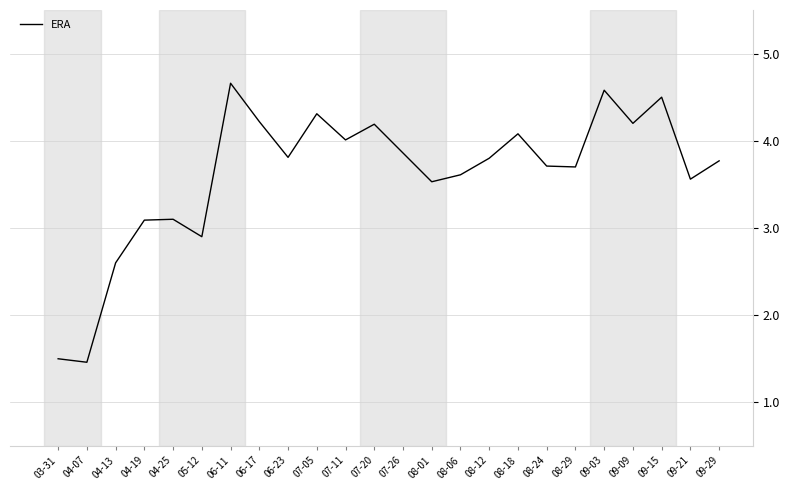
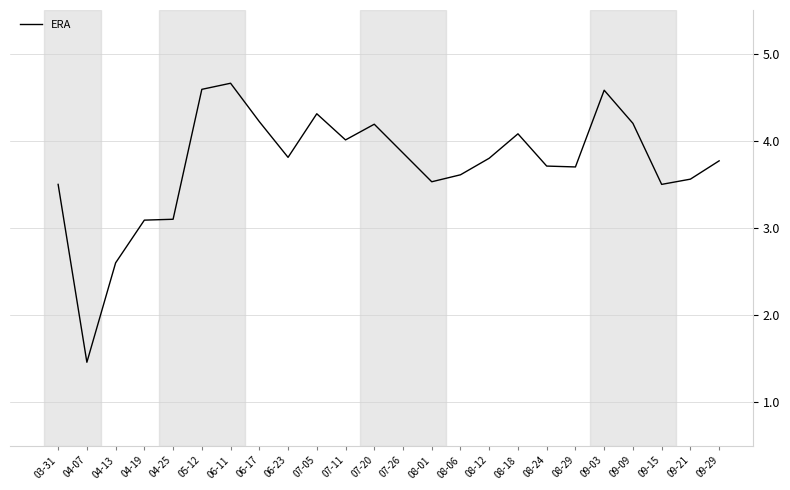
03-31: 1.5 -> 3.5
05-12: 2.9 -> 4.6
09-15: 4.5 -> 3.5
